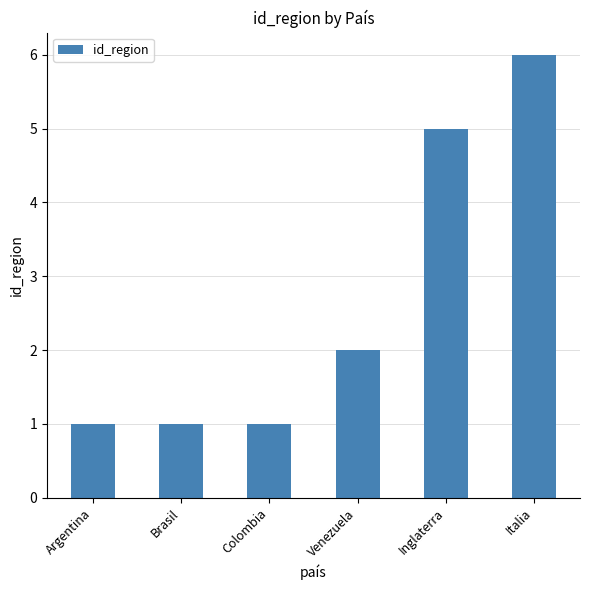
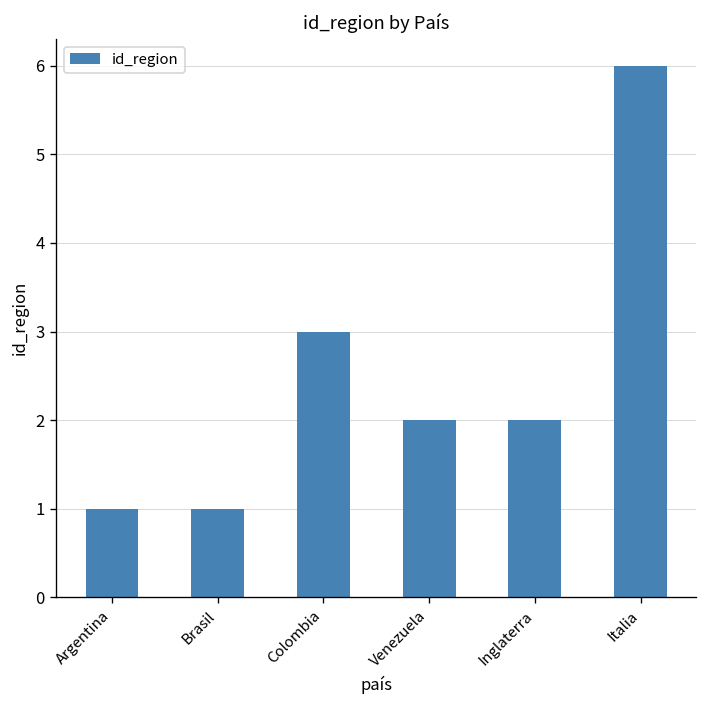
Colombia: 1 -> 3
Inglaterra: 5 -> 2
